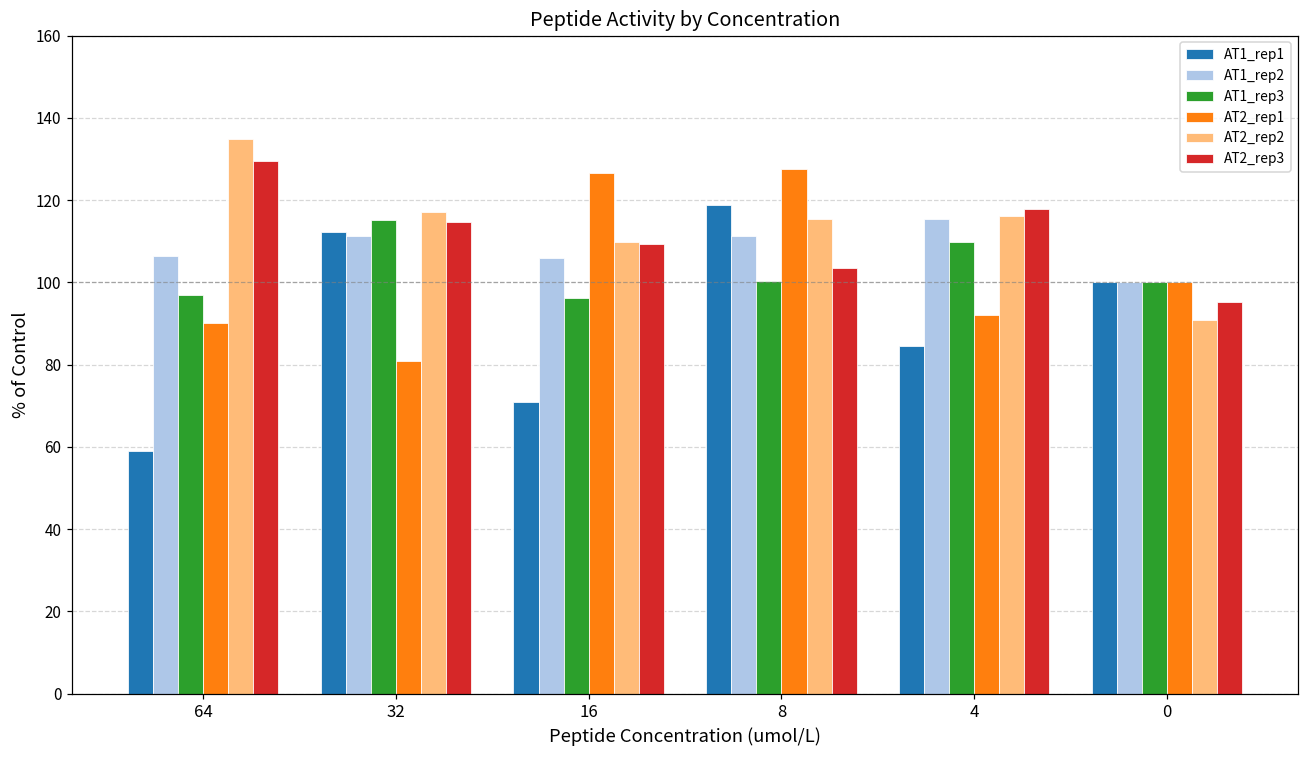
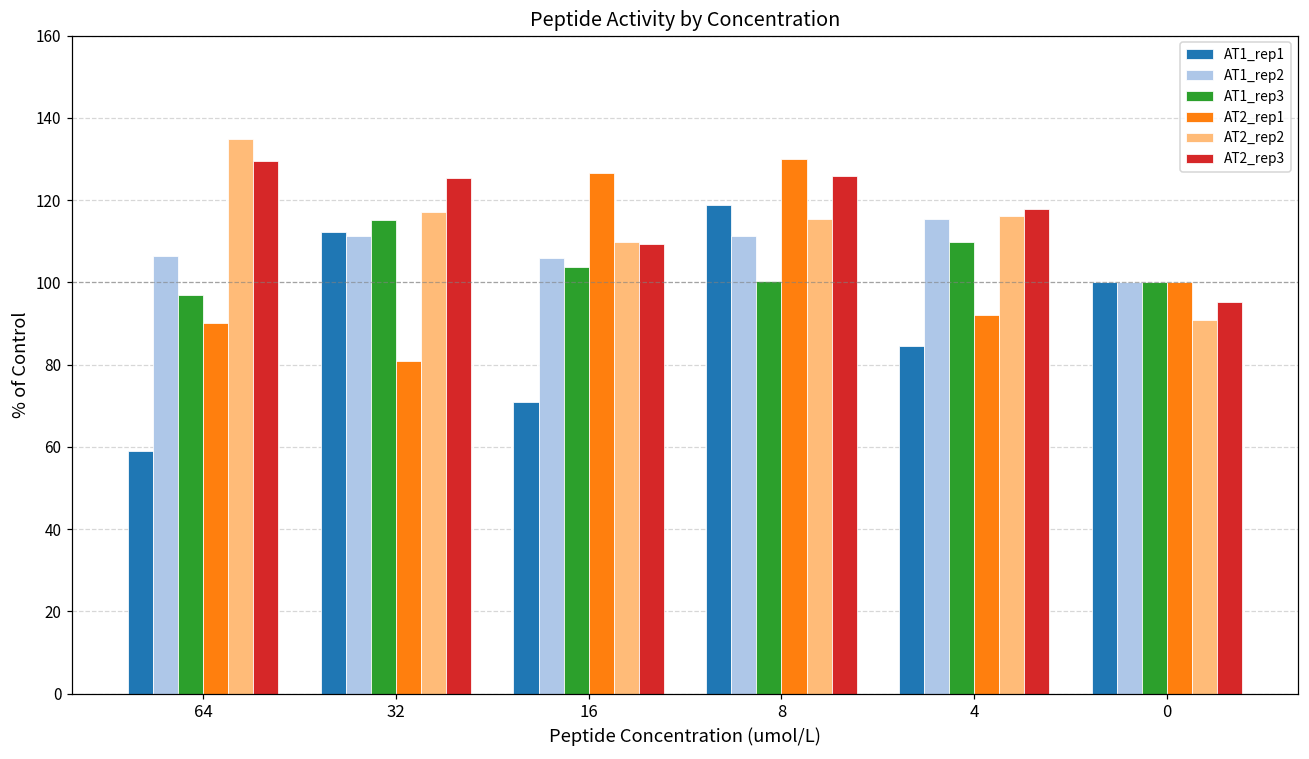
AT2_rep3, 32: 115 -> 125
AT1_rep3, 16: 96 -> 104
AT2_rep1, 8: 128 -> 130
AT2_rep3, 8: 104 -> 126
